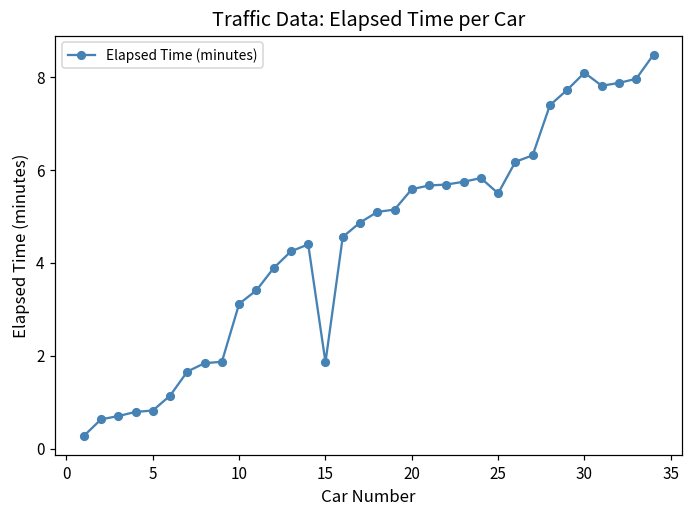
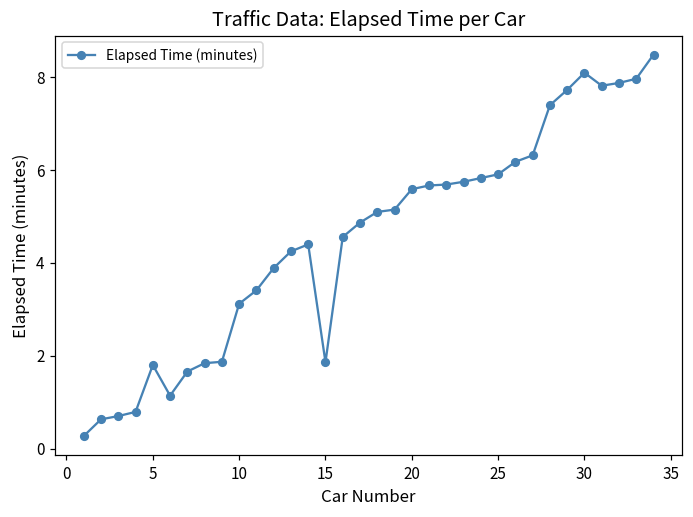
5: 0.8 -> 1.8
25: 5.5 -> 5.9
